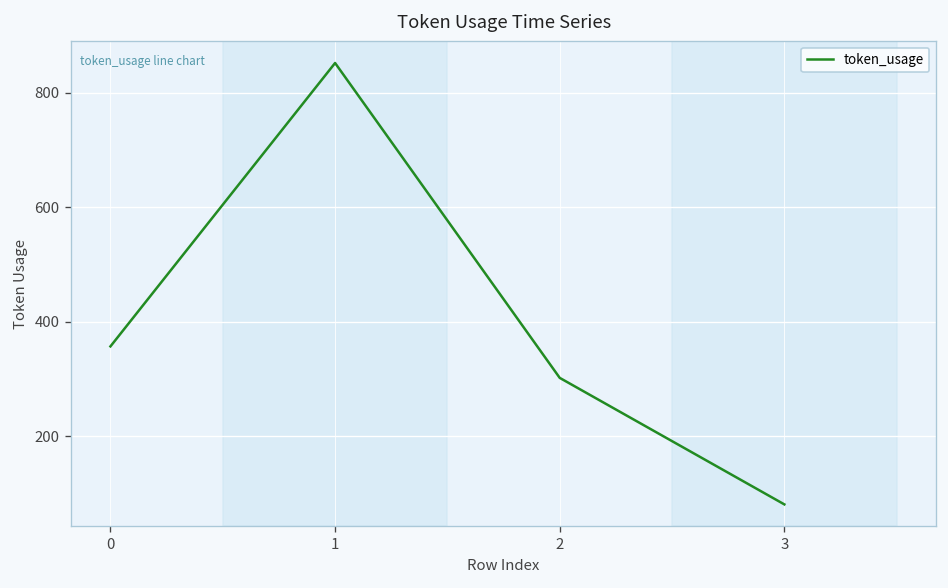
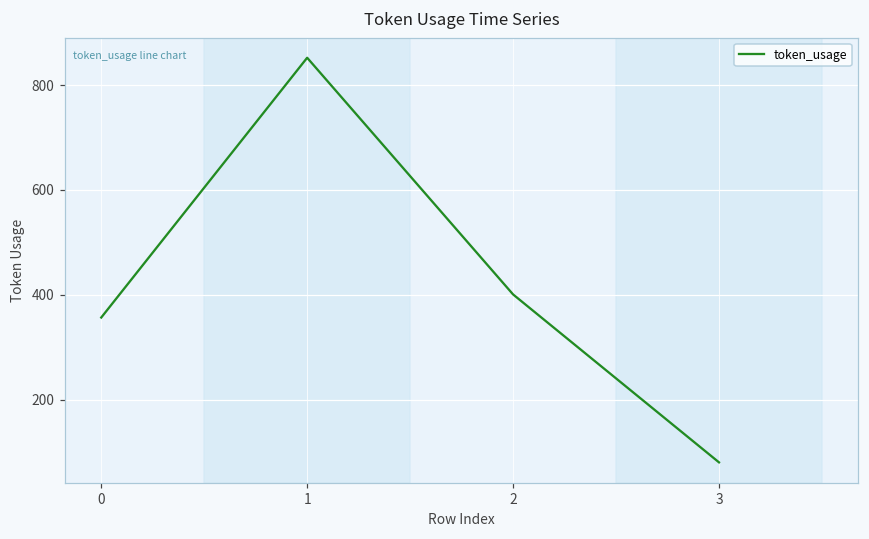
2: 300 -> 400
